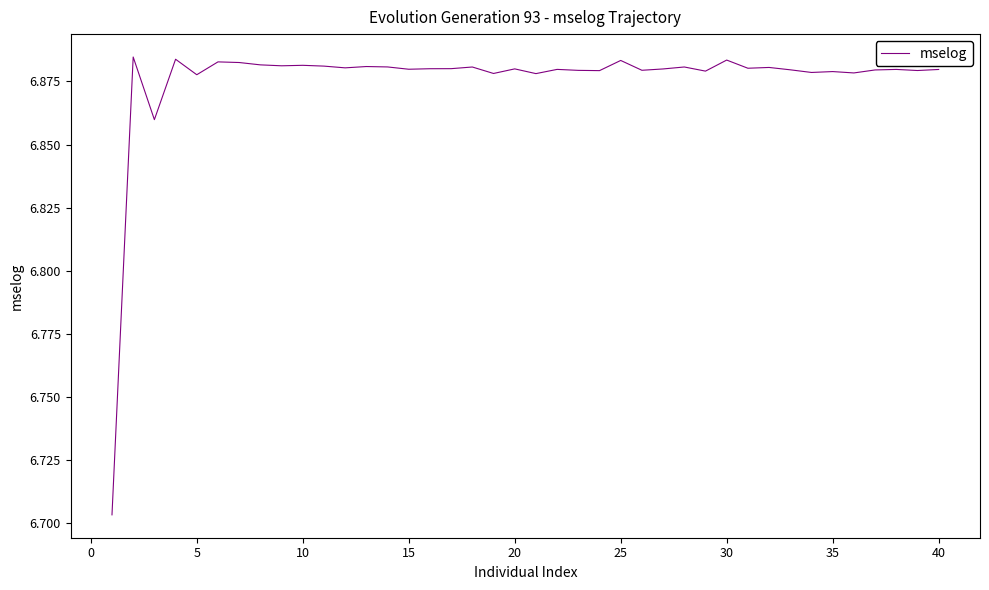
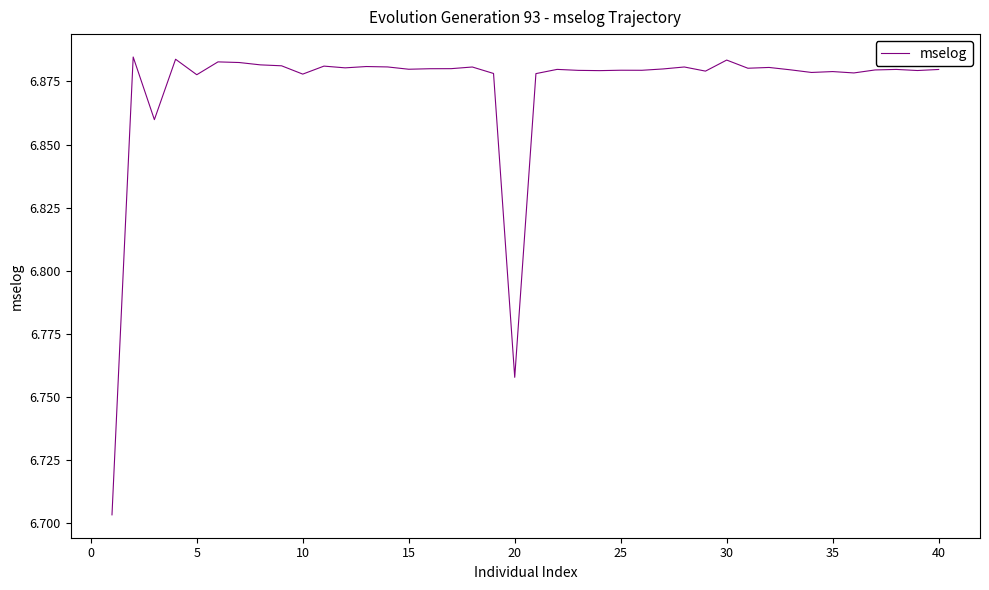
10: 6.881 -> 6.878
20: 6.880 -> 6.758
25: 6.883 -> 6.879
